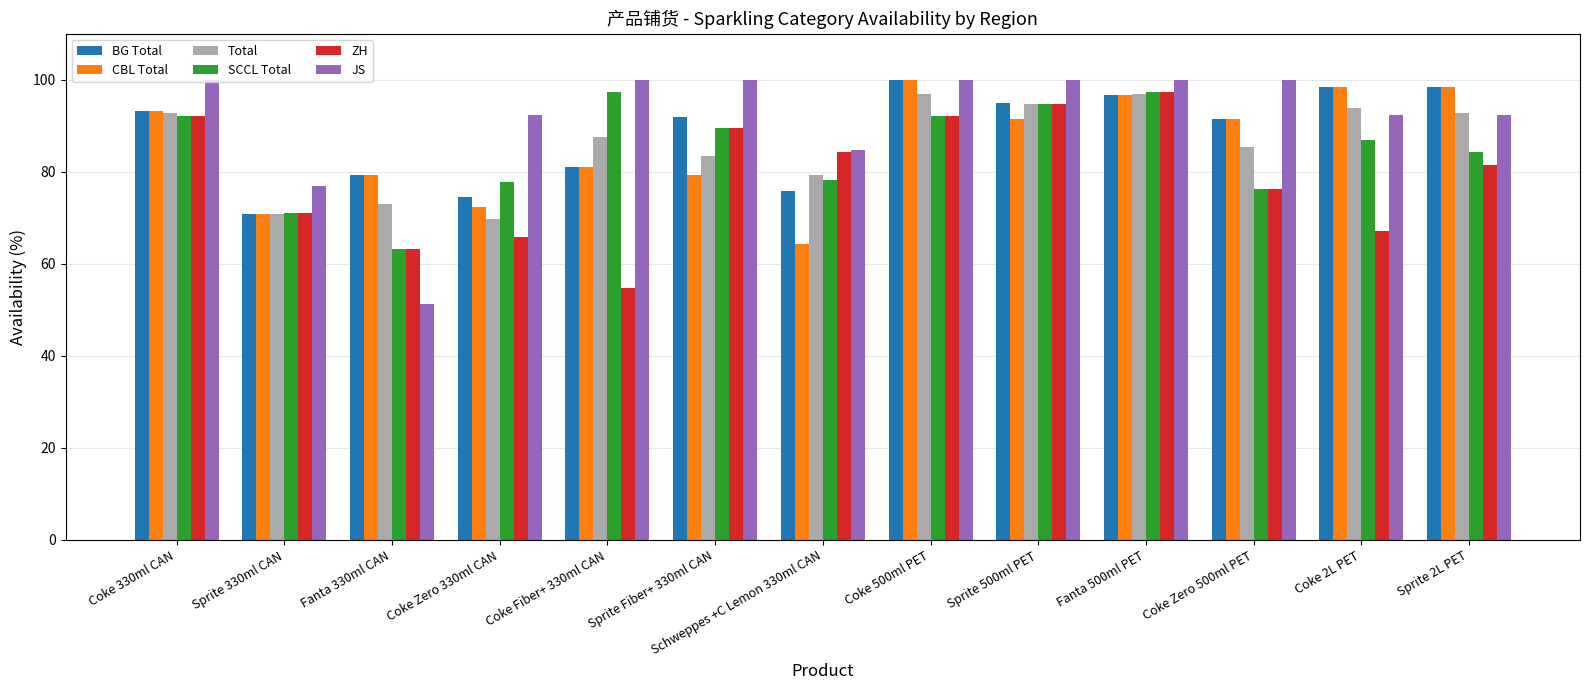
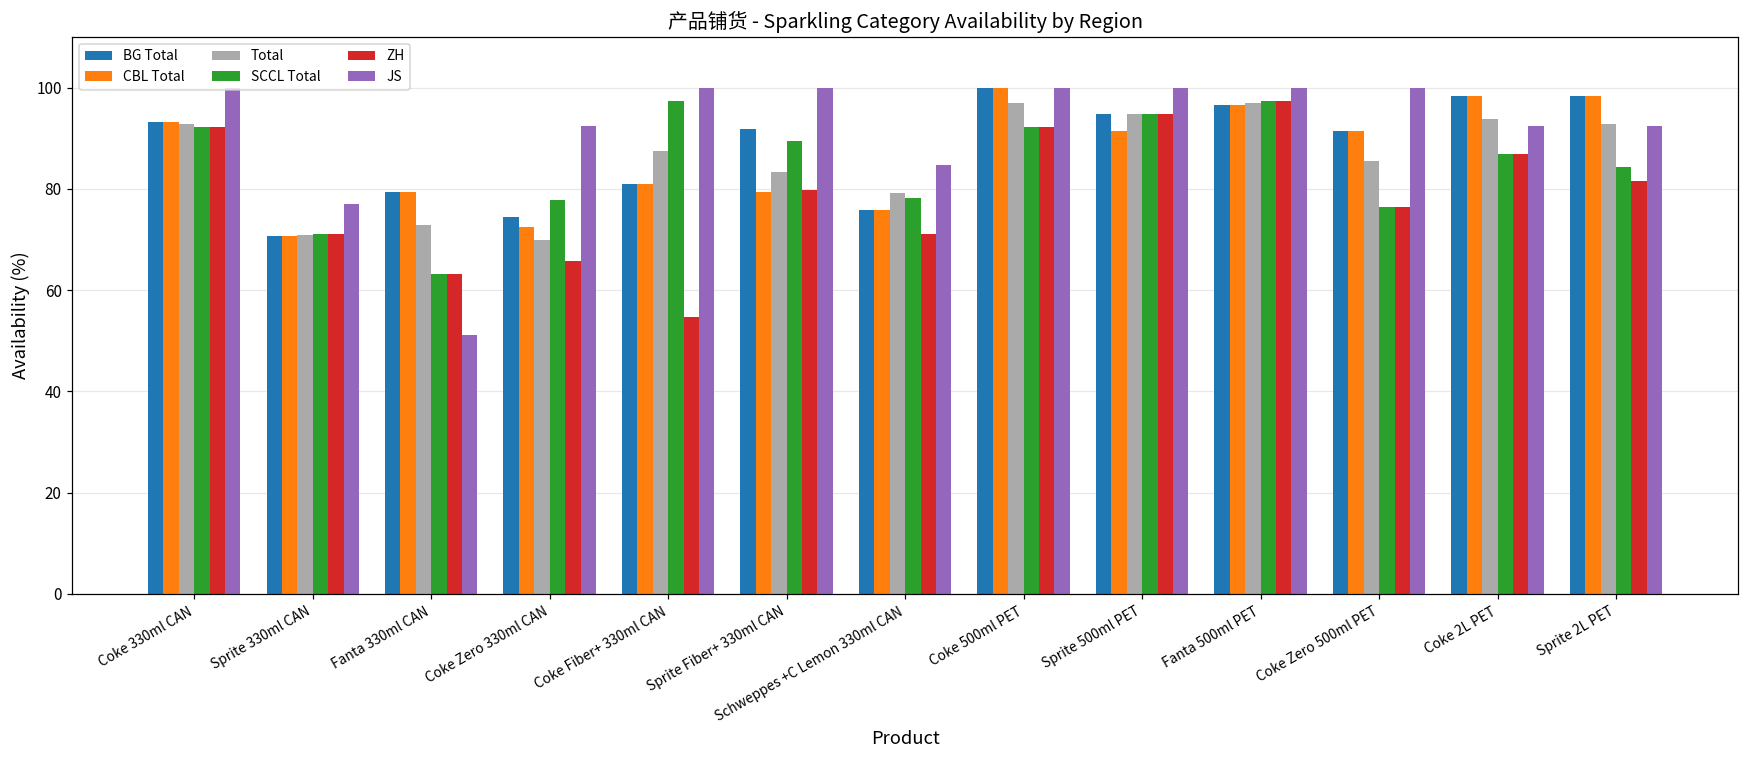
ZH, Sprite Fiber+ 330ml CAN: 89 -> 80
CBL Total, Schweppes +C Lemon 330ml CAN: 64 -> 76
ZH, Schweppes +C Lemon 330ml CAN: 84 -> 71
ZH, Coke 2L PET: 67 -> 87
